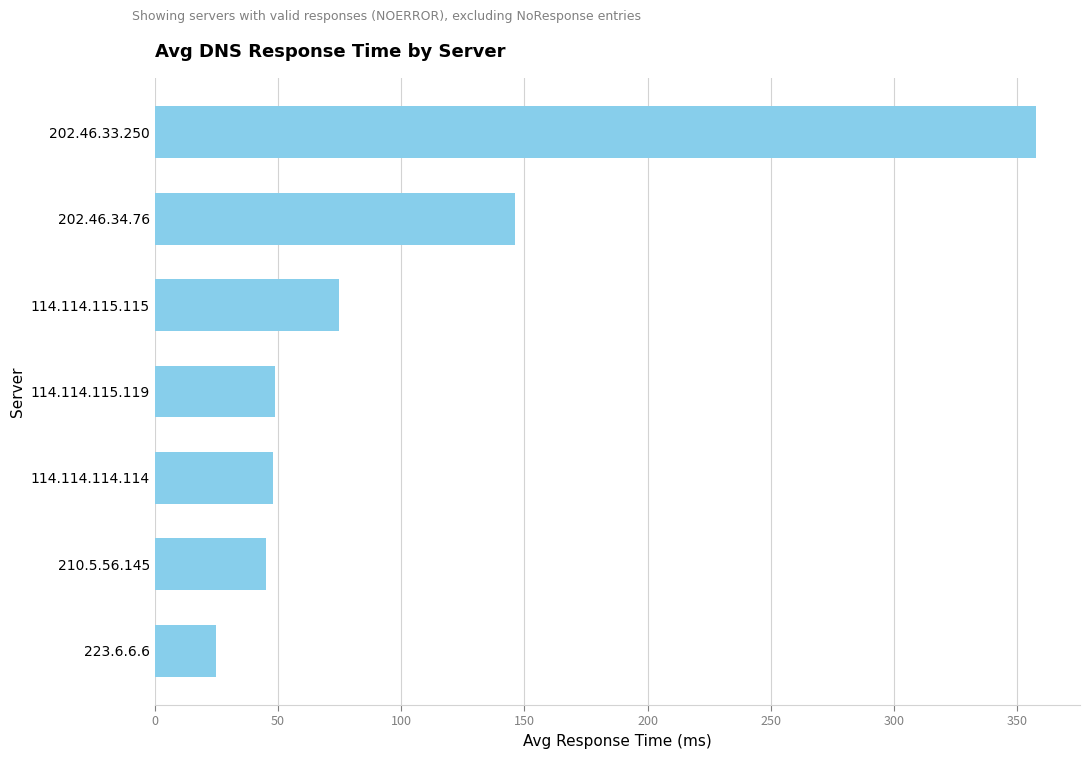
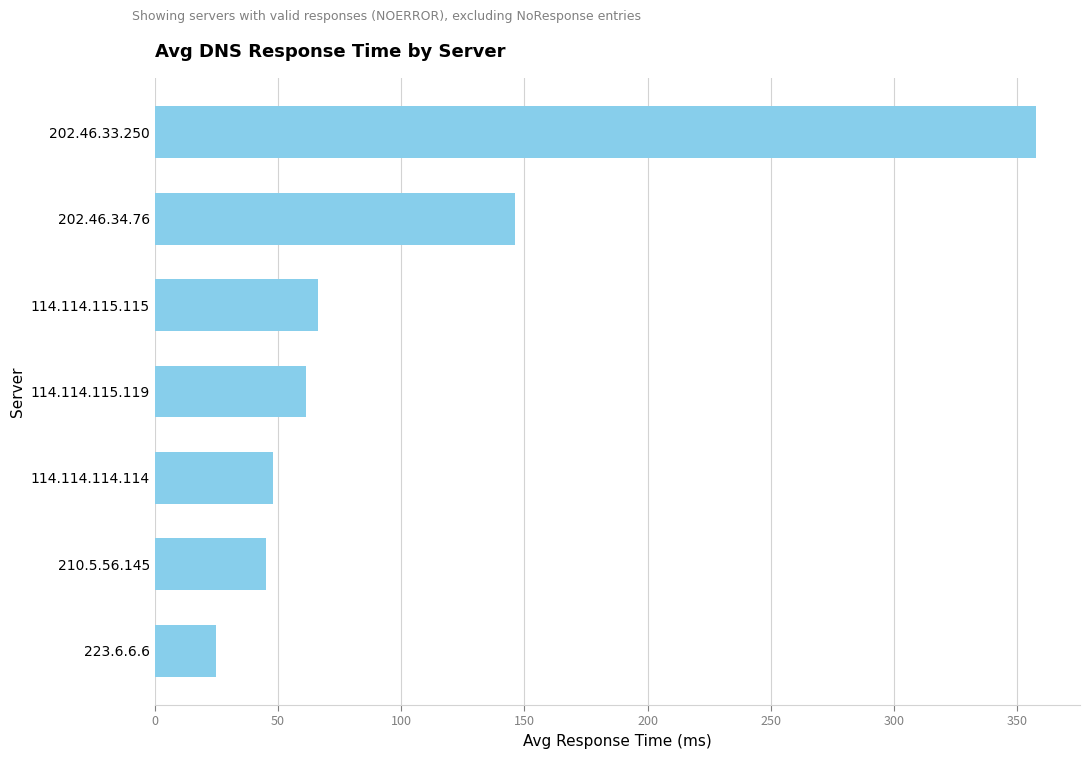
114.114.115.115: 75 -> 66
114.114.115.119: 49 -> 61
